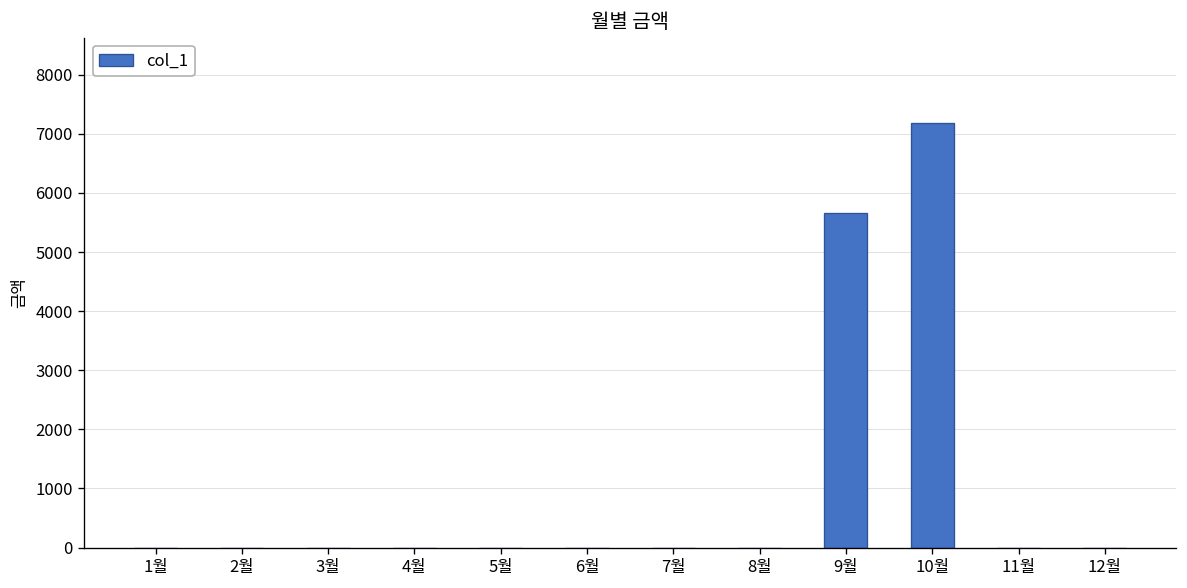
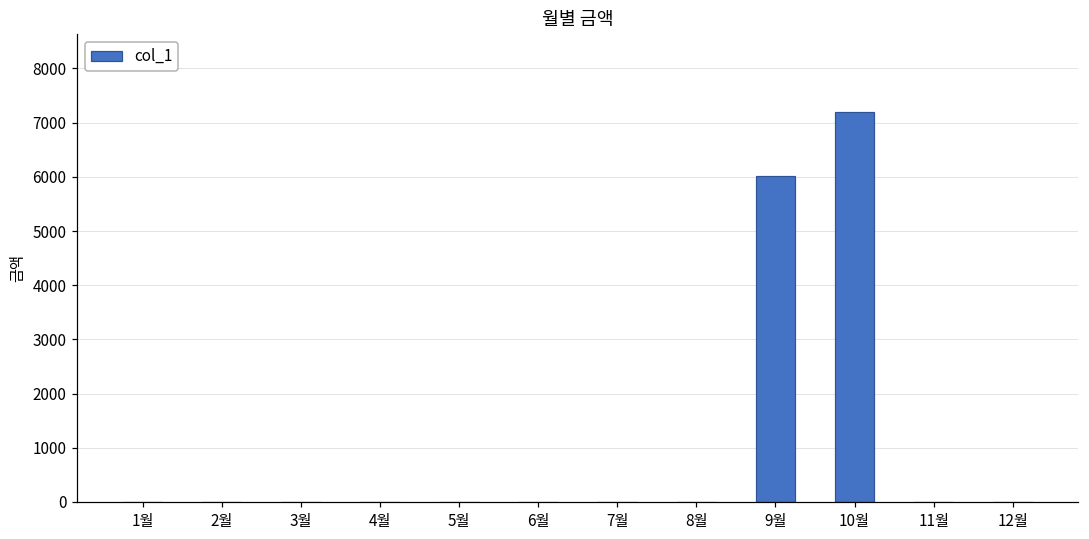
9월: 5700 -> 6000
